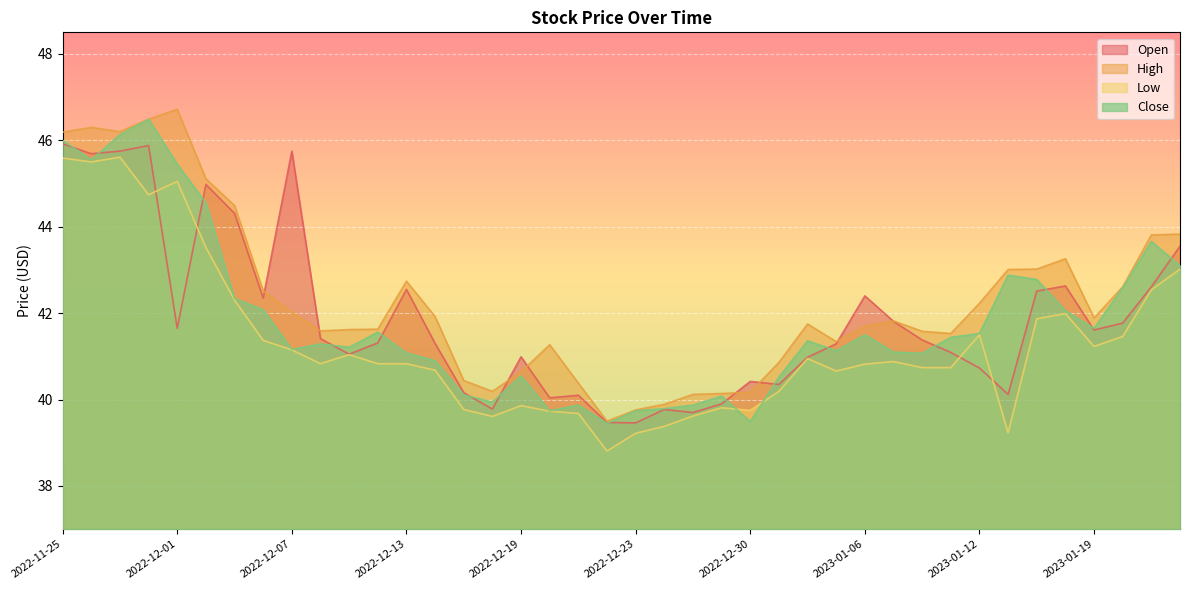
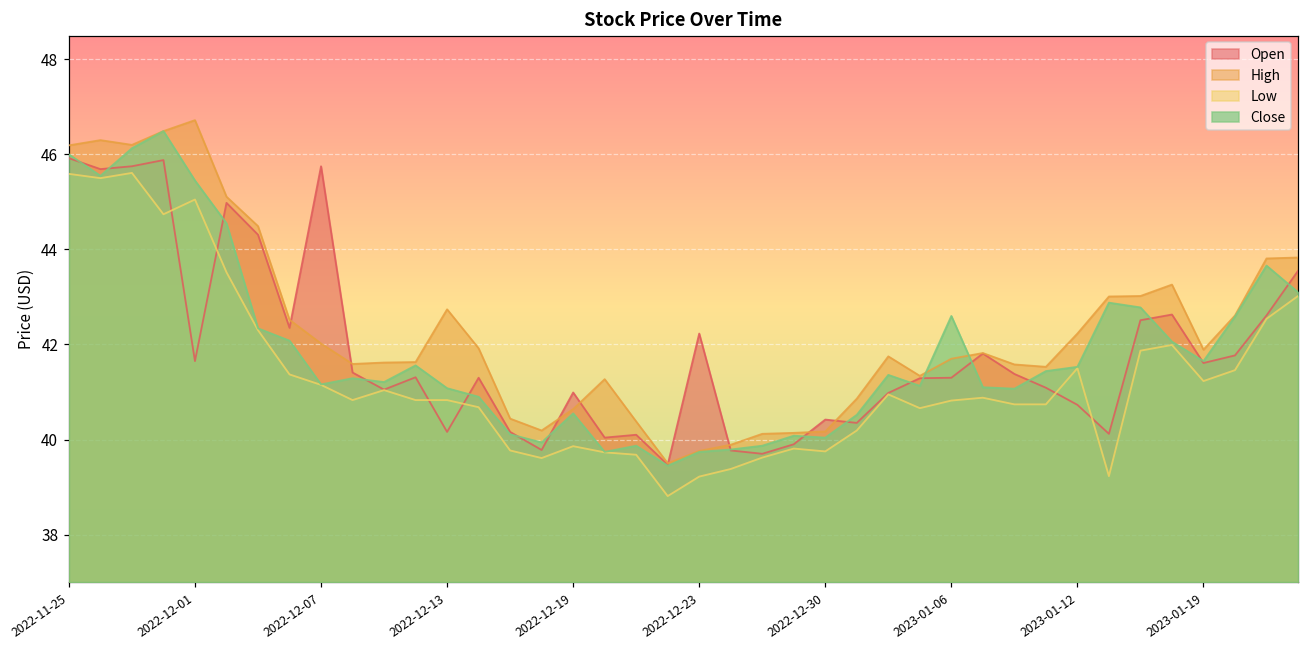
Open, 2022-12-13: 42.6 -> 40.2
Open, 2022-12-23: 39.5 -> 42.2
Close, 2022-12-30: 39.5 -> 40.0
Open, 2023-01-06: 42.4 -> 41.3
Close, 2023-01-06: 41.5 -> 42.6
